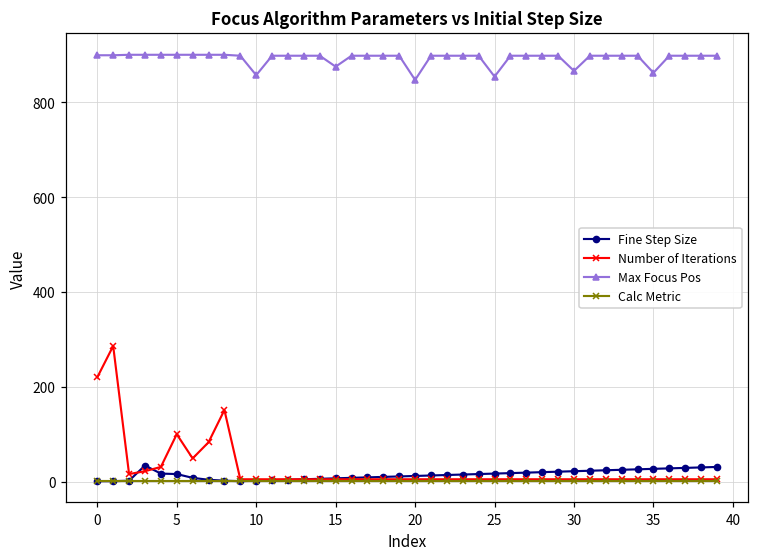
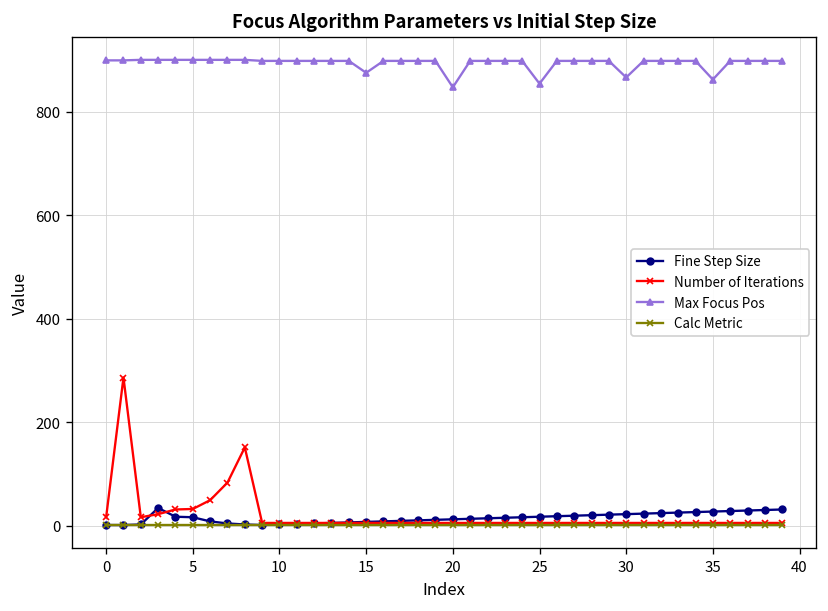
Number of Iterations, 0: 220 -> 20
Number of Iterations, 5: 100 -> 30
Max Focus Pos, 10: 860 -> 900
